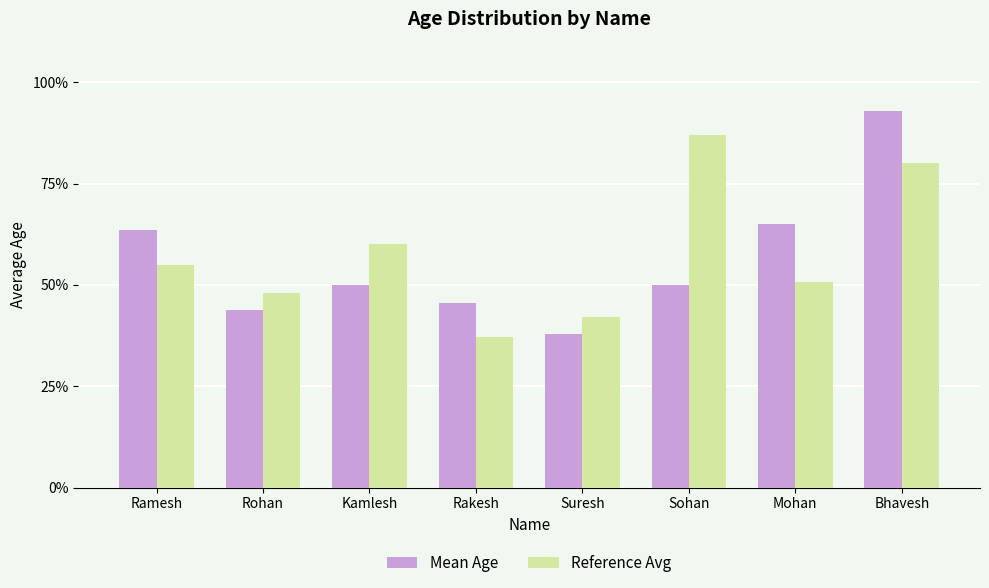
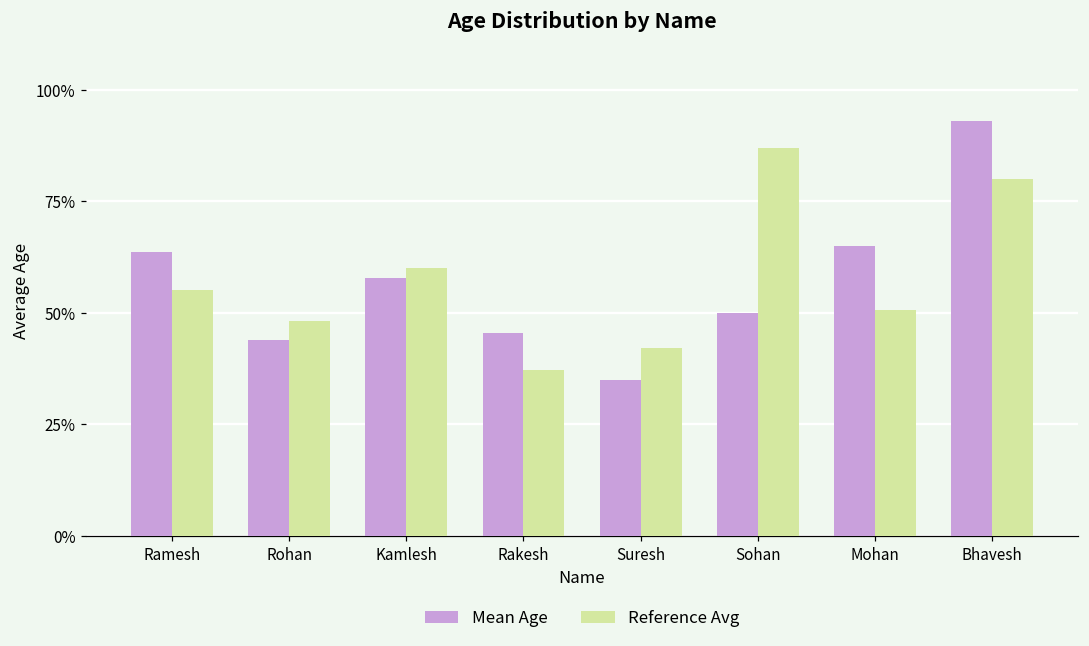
Mean Age, Kamlesh: 50% -> 58%
Mean Age, Suresh: 38% -> 35%
